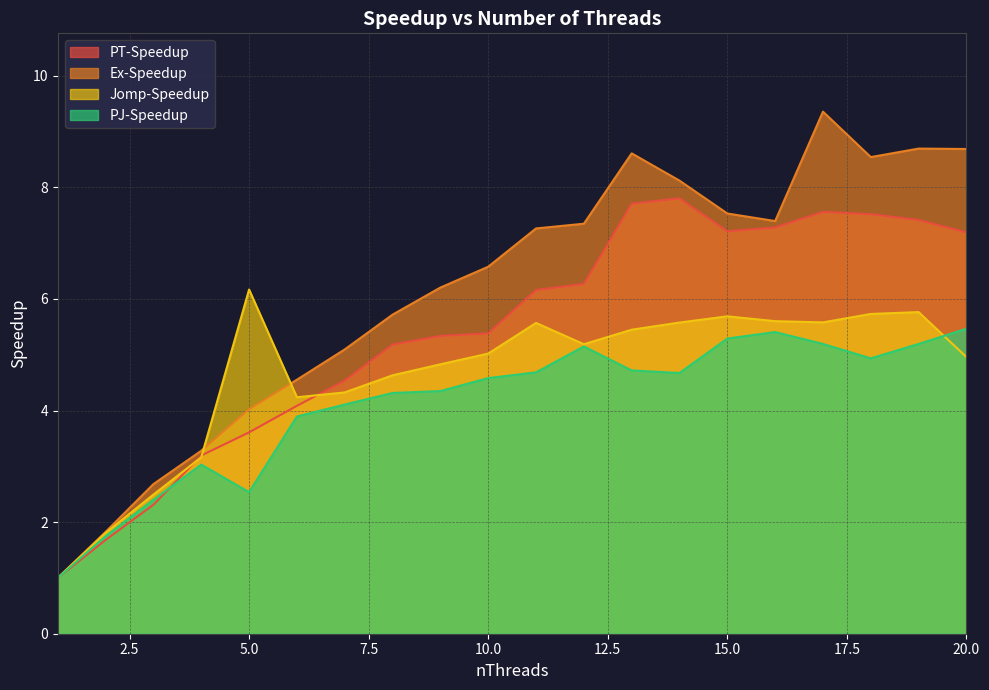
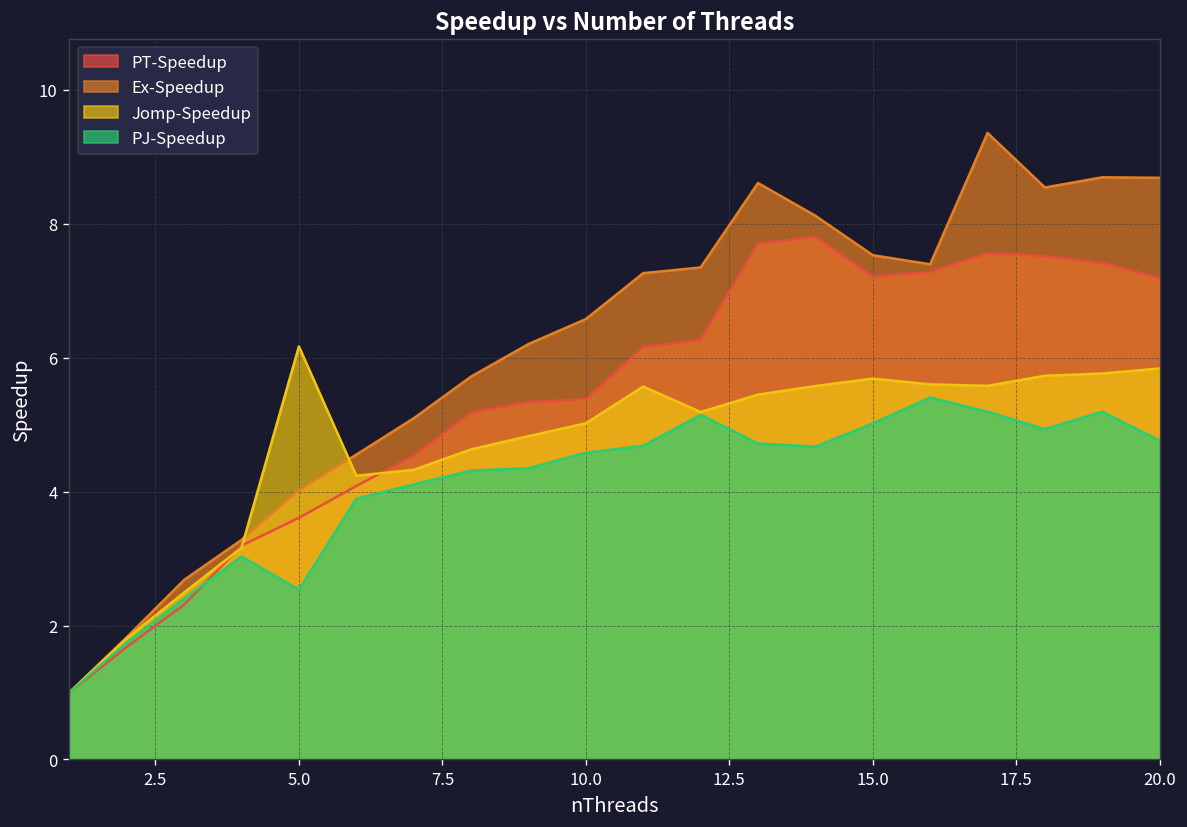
PJ-Speedup, 15.0: 5.3 -> 5.0
Jomp-Speedup, 20.0: 5.0 -> 5.8
PJ-Speedup, 20.0: 5.5 -> 4.8
